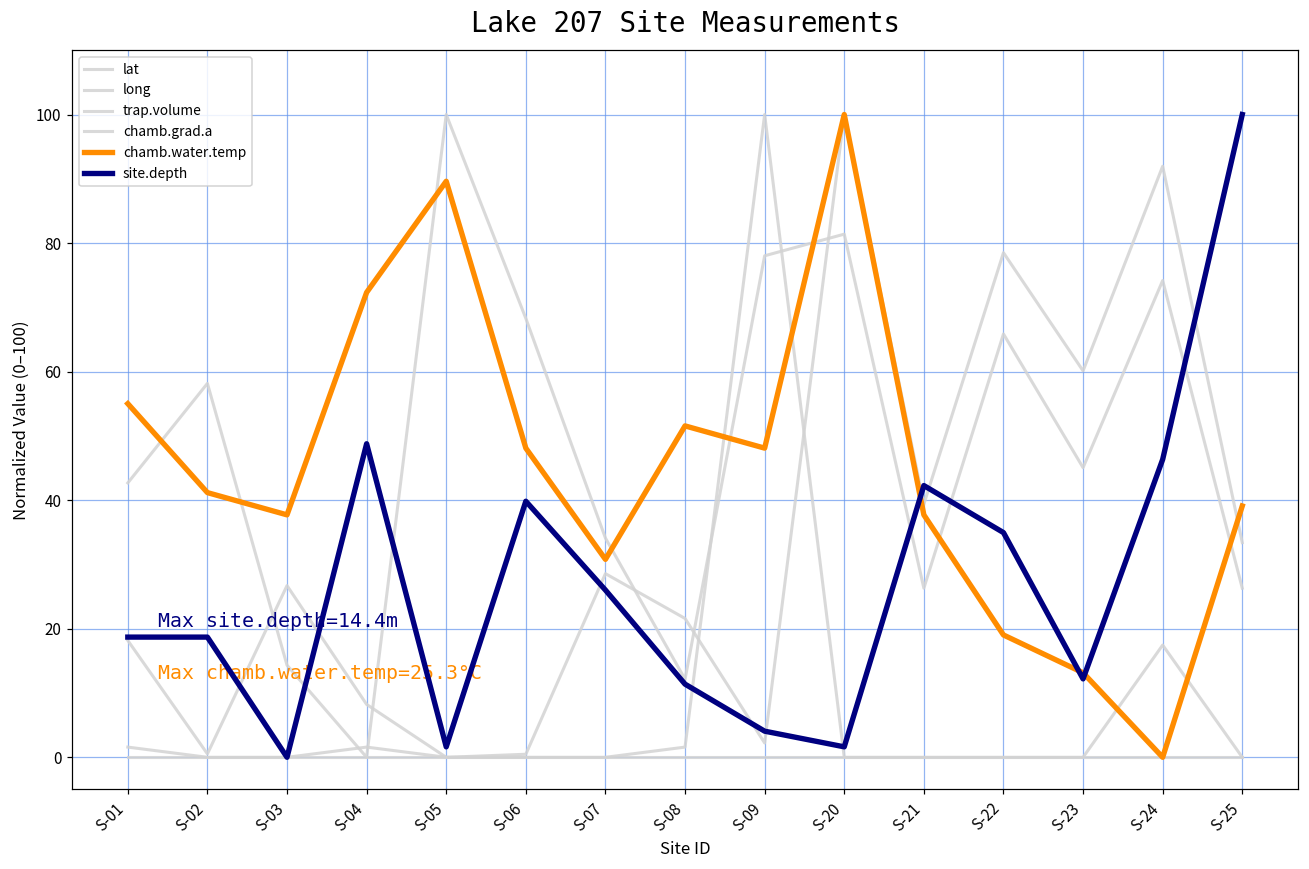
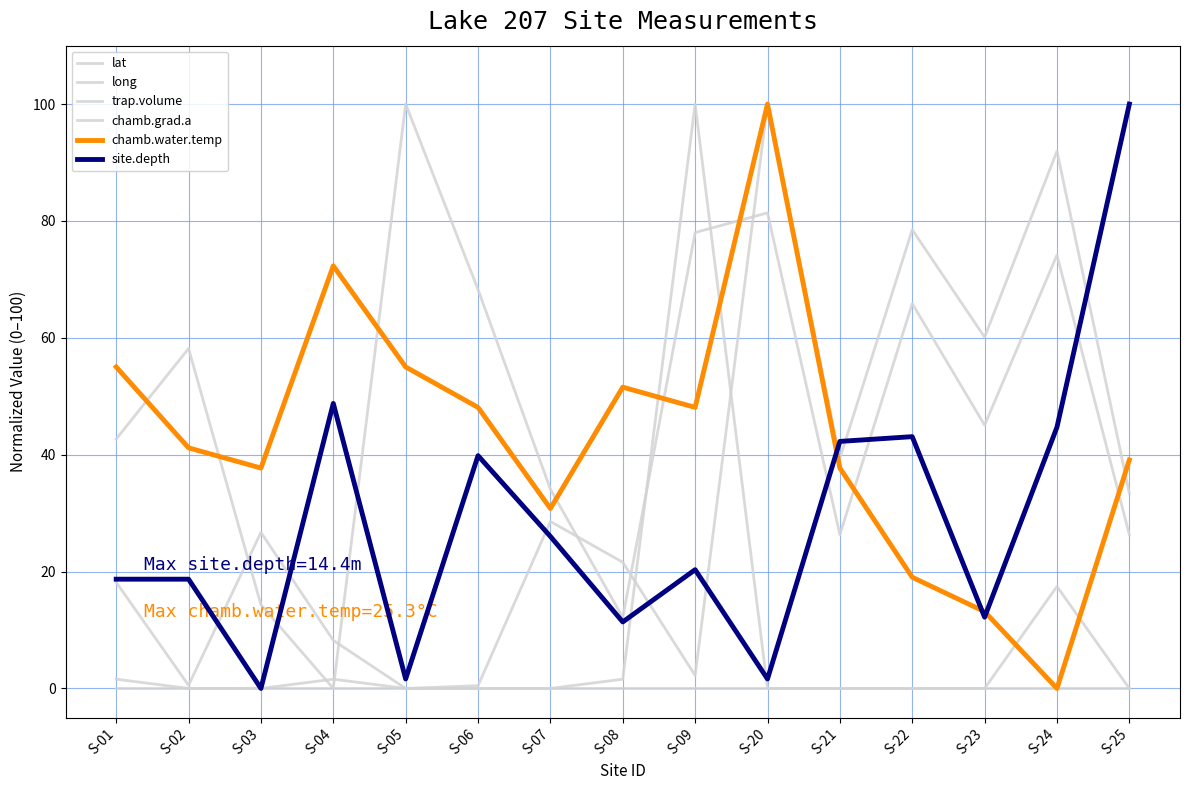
chamb.water.temp, S-05: 90 -> 55
site.depth, S-09: 4 -> 20
site.depth, S-22: 35 -> 43
site.depth, S-24: 46 -> 45
